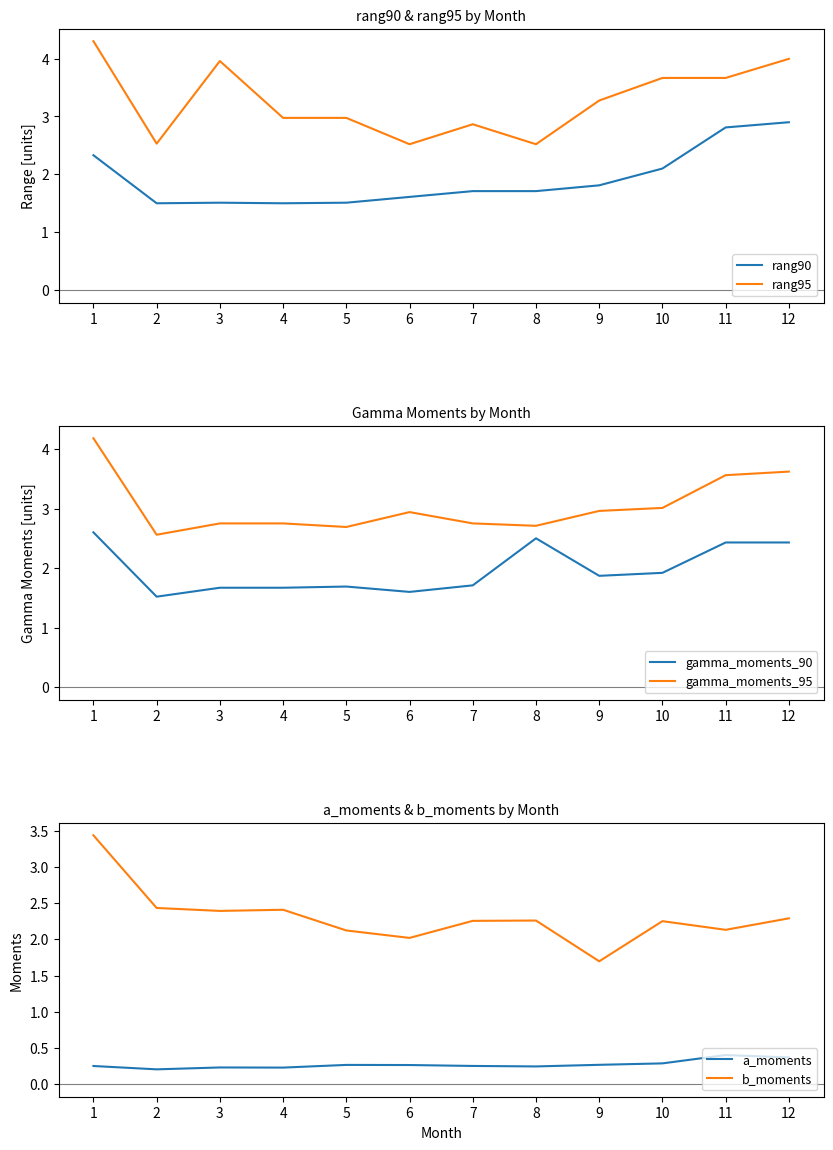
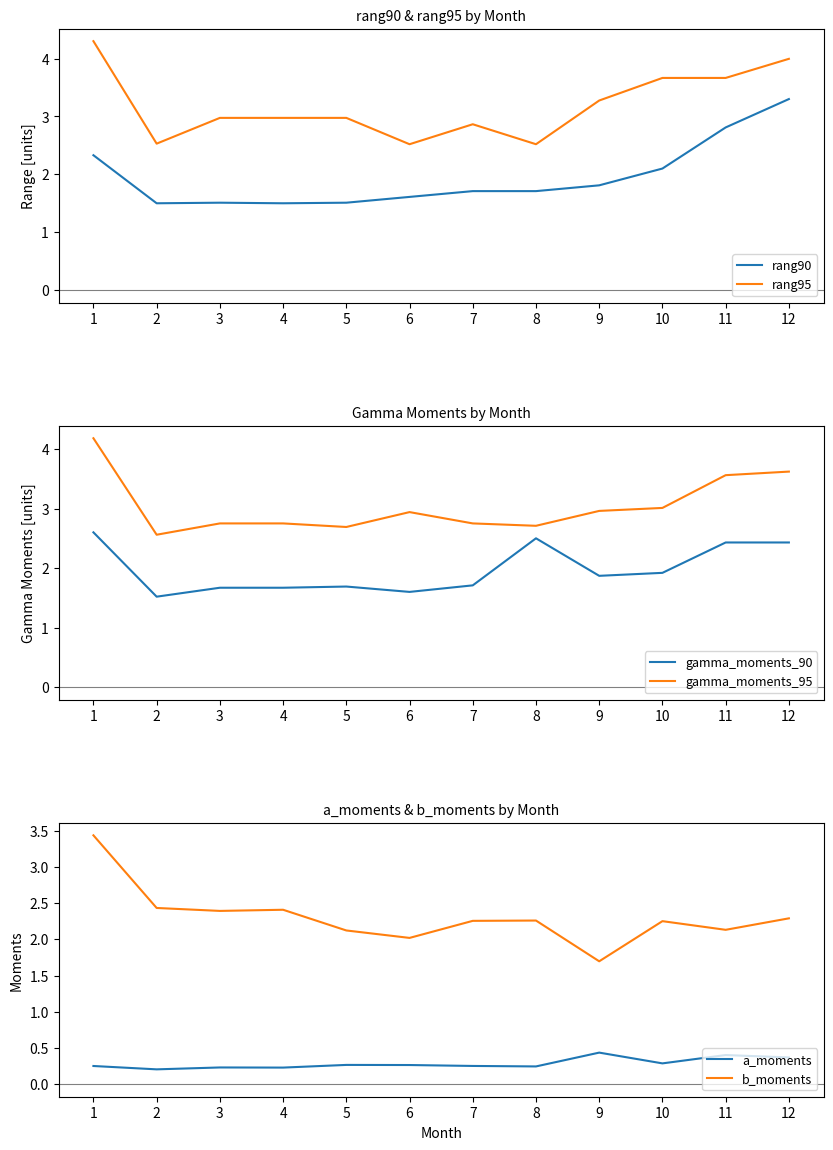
rang90 & rang95 by Month, rang95, 3: 4.0 -> 3.0
rang90 & rang95 by Month, rang90, 12: 2.9 -> 3.3
a_moments & b_moments by Month, a_moments, 9: 0.3 -> 0.4
